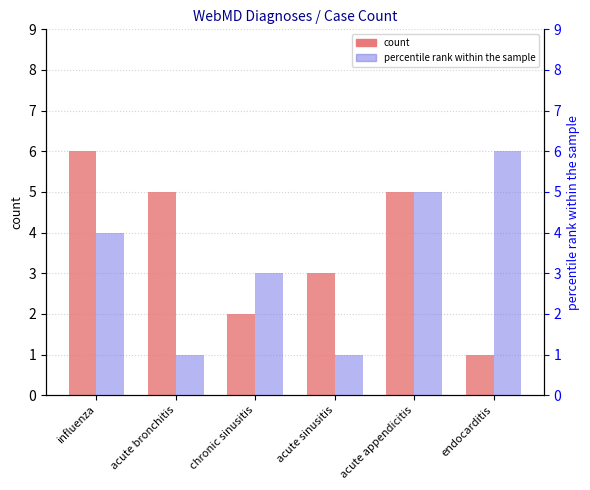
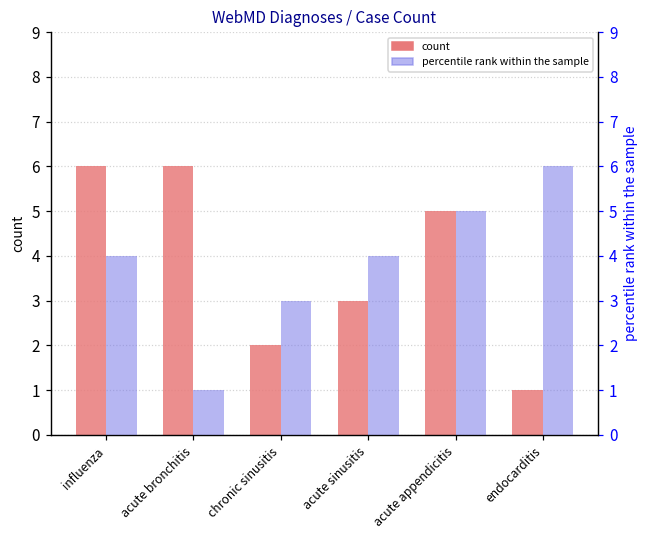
count, acute bronchitis: 5 -> 6
percentile rank within the sample, acute sinusitis: 1 -> 4
